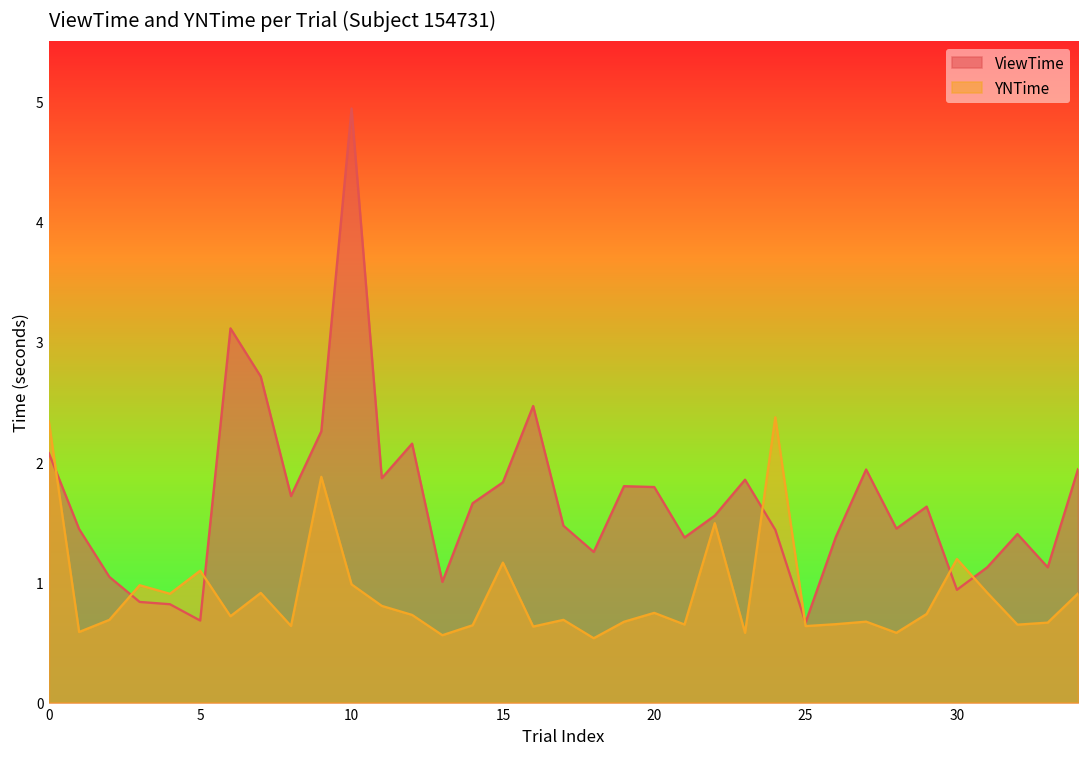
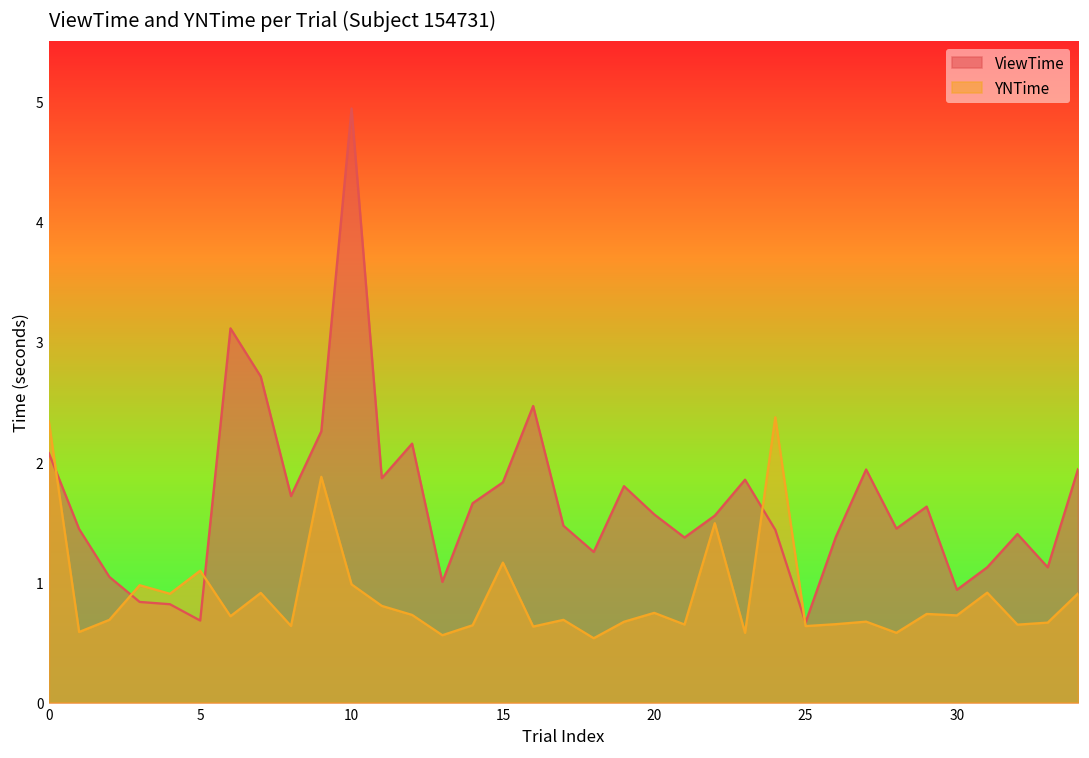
ViewTime, 20: 1.79 -> 1.57
YNTime, 30: 1.19 -> 0.73
